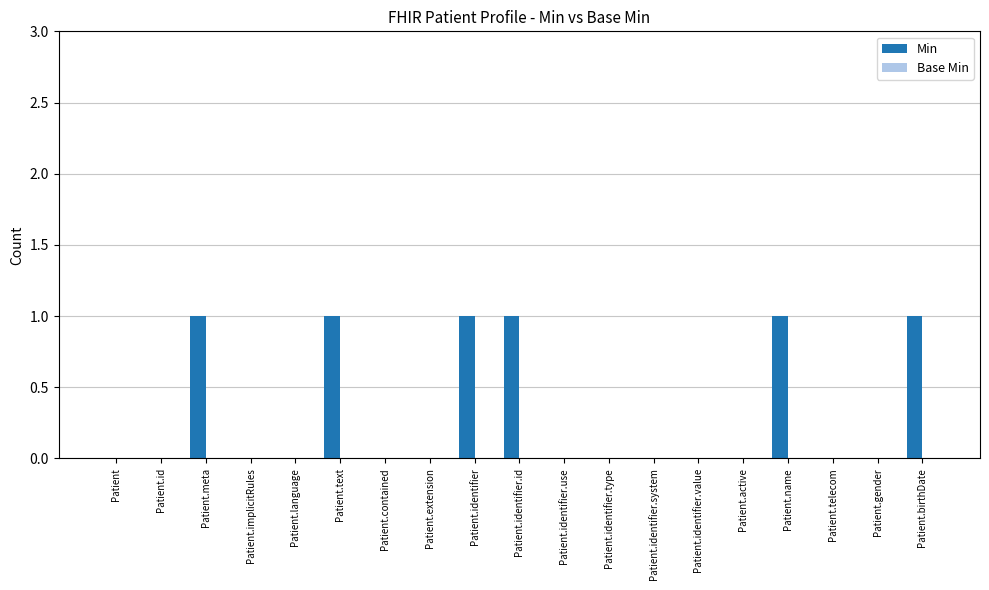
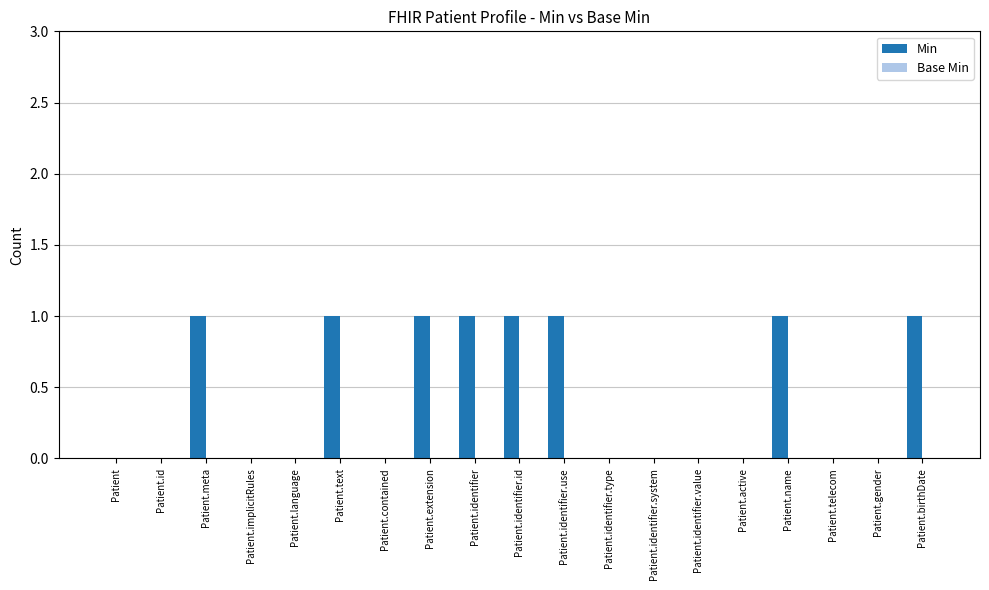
Min, Patient.extension: 0 -> 1
Min, Patient.identifier.use: 0 -> 1
